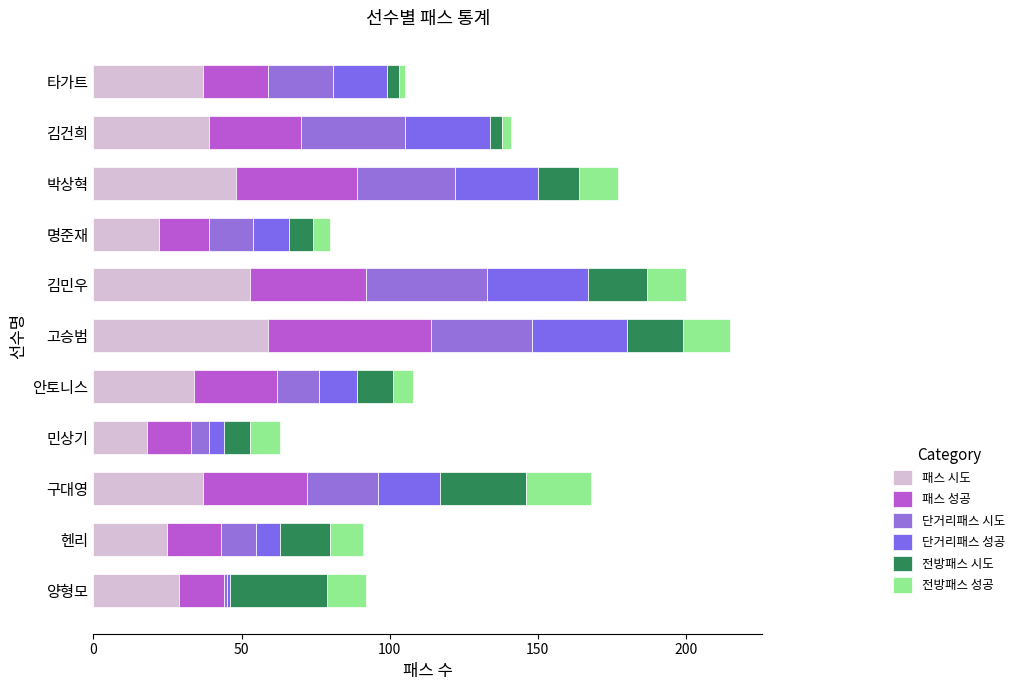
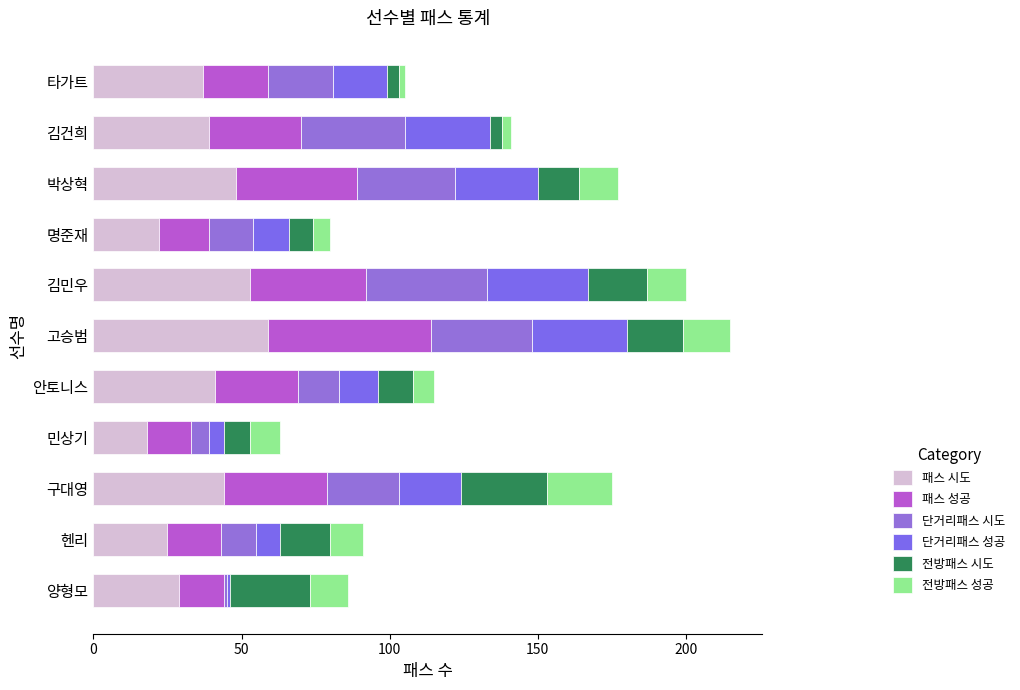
패스 시도, 안토니스: 34 -> 41
패스 시도, 구대영: 37 -> 44
전방패스 시도, 양형모: 33 -> 27
